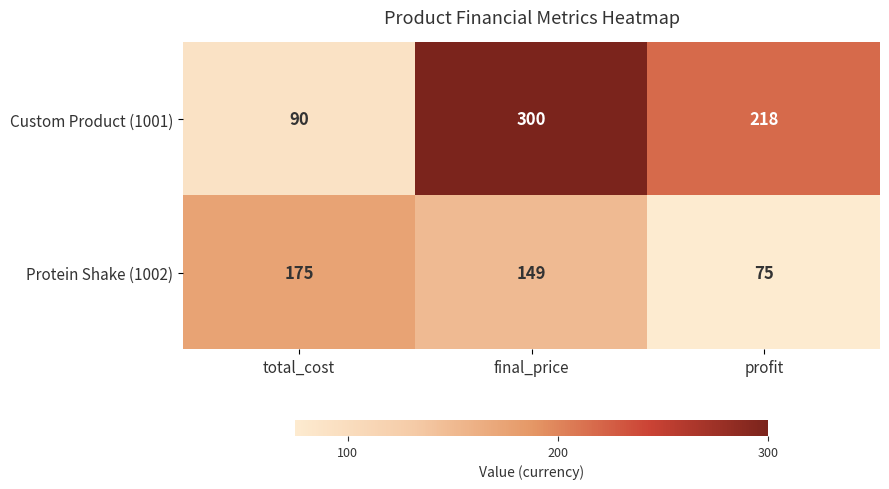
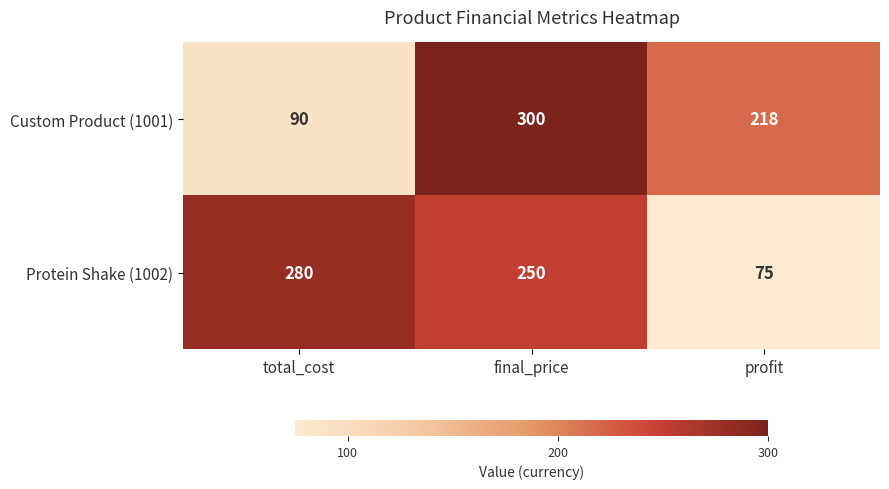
Protein Shake (1002), total_cost: 175 -> 280
Protein Shake (1002), final_price: 149 -> 250
